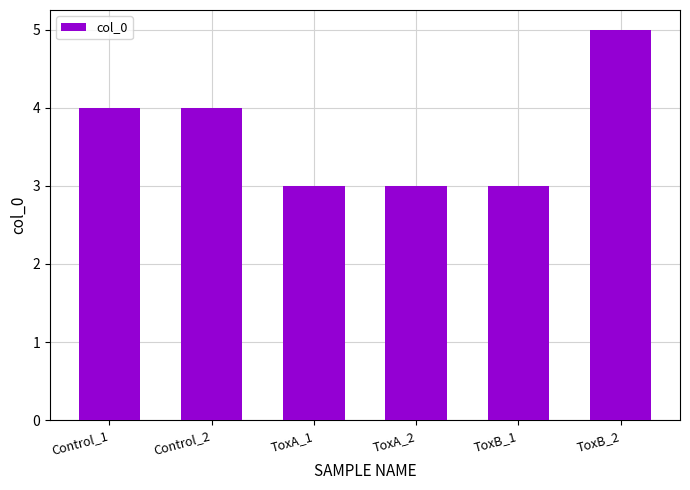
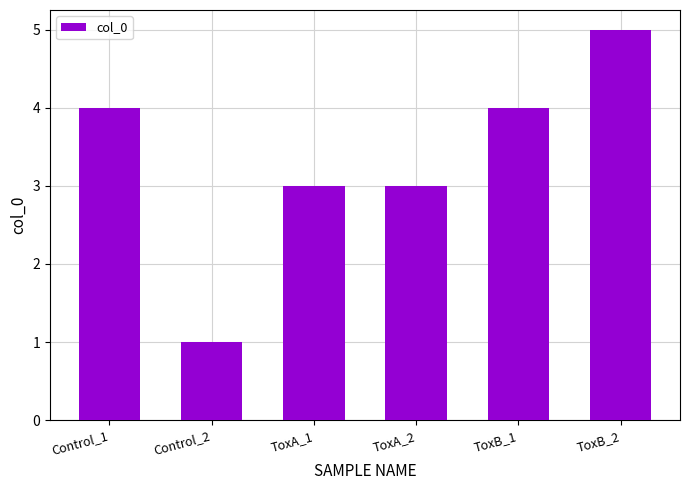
Control_2: 4 -> 1
ToxB_1: 3 -> 4
